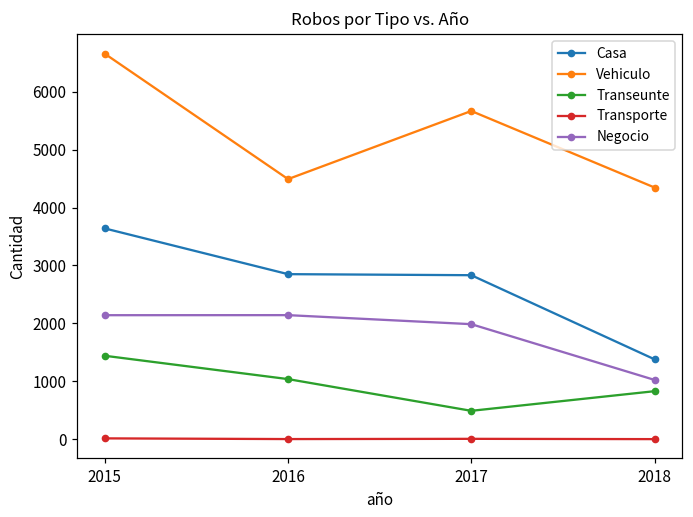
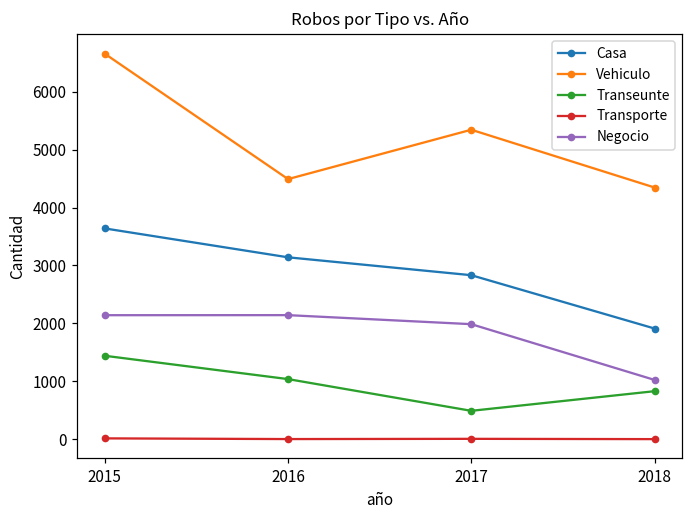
Casa, 2016: 2900 -> 3100
Vehiculo, 2017: 5700 -> 5300
Casa, 2018: 1400 -> 1900
